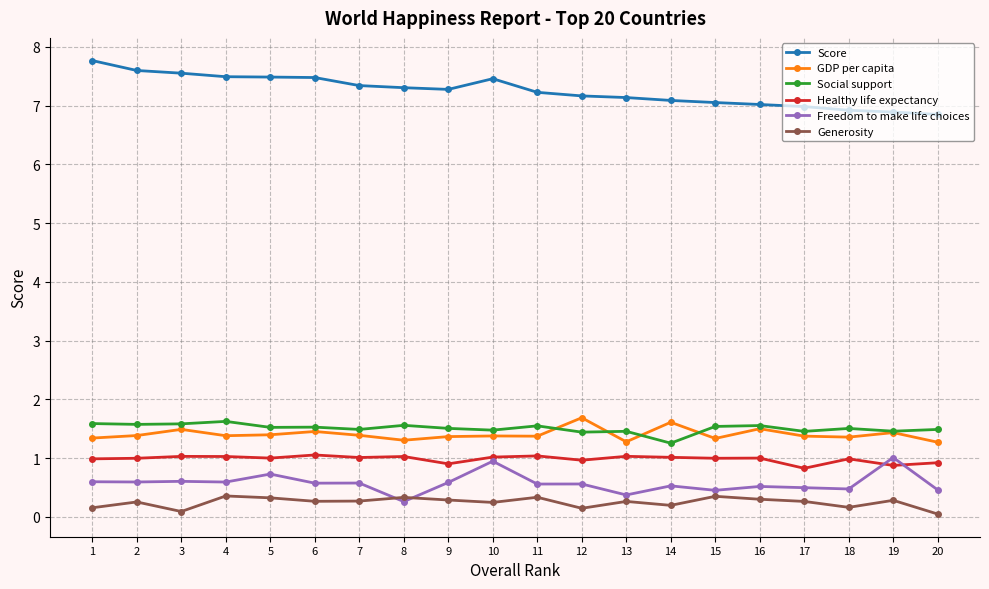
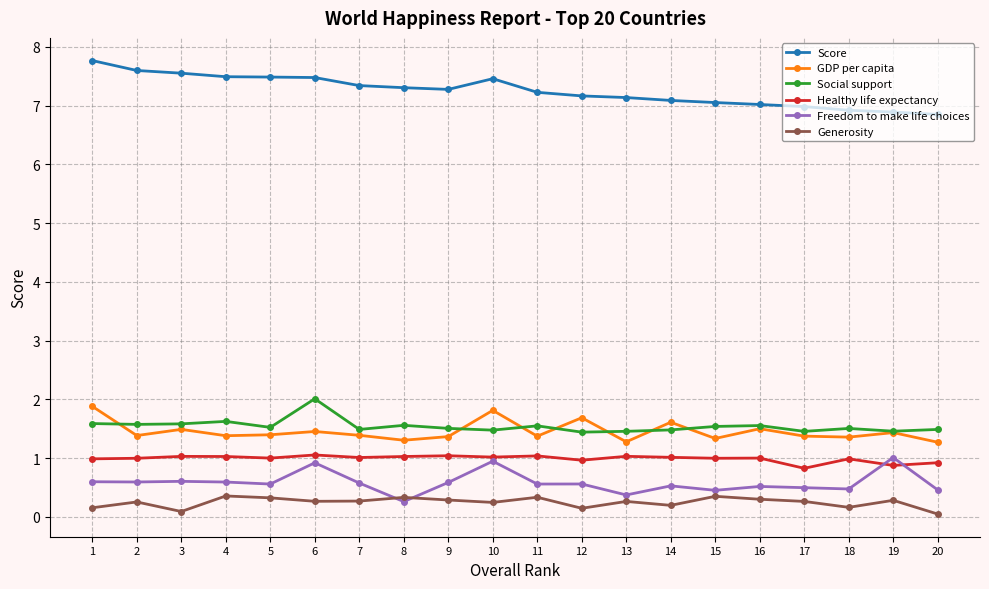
GDP per capita, 1: 1.3 -> 1.9
Freedom to make life choices, 5: 0.7 -> 0.6
Social support, 6: 1.5 -> 2.0
Freedom to make life choices, 6: 0.6 -> 0.9
Healthy life expectancy, 9: 0.9 -> 1.0
GDP per capita, 10: 1.4 -> 1.8
Social support, 14: 1.3 -> 1.5
